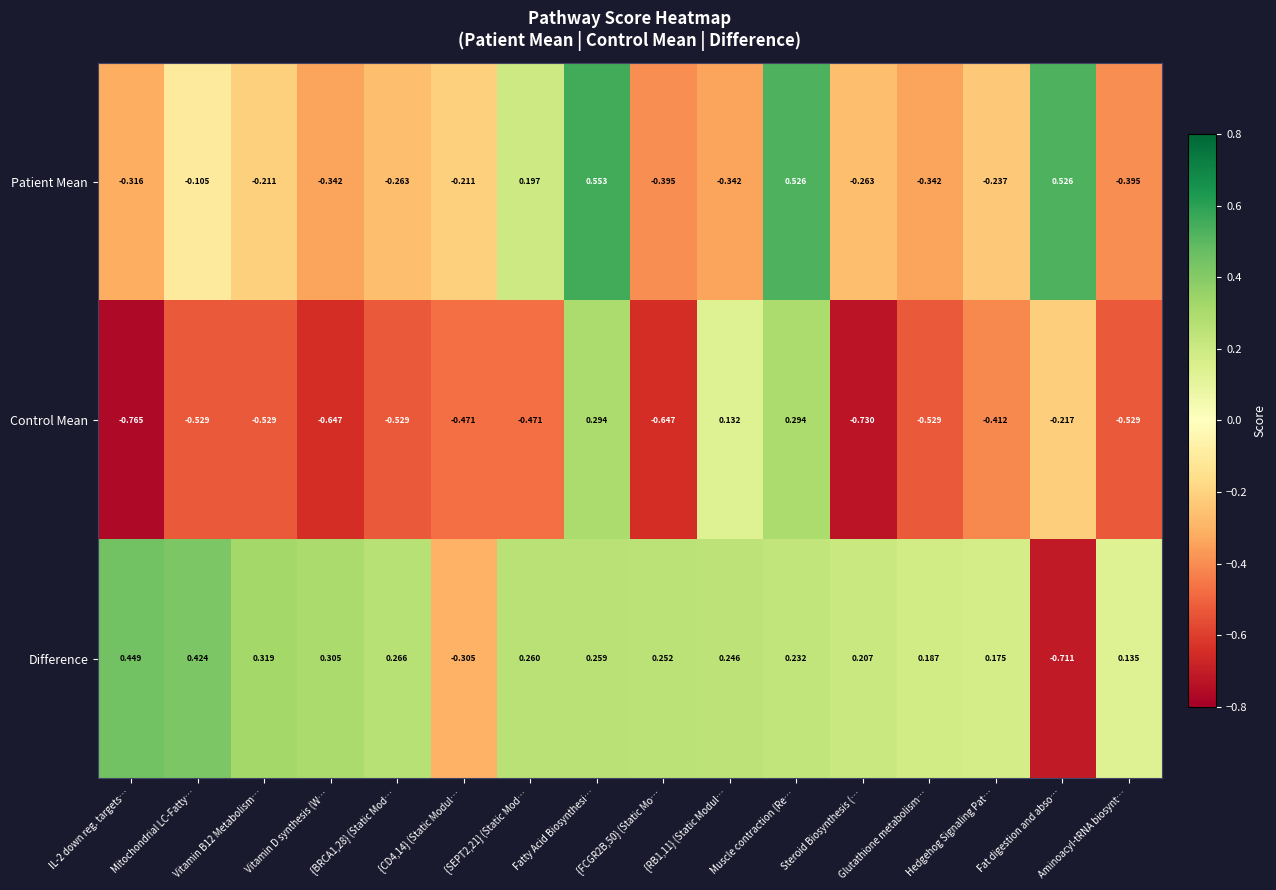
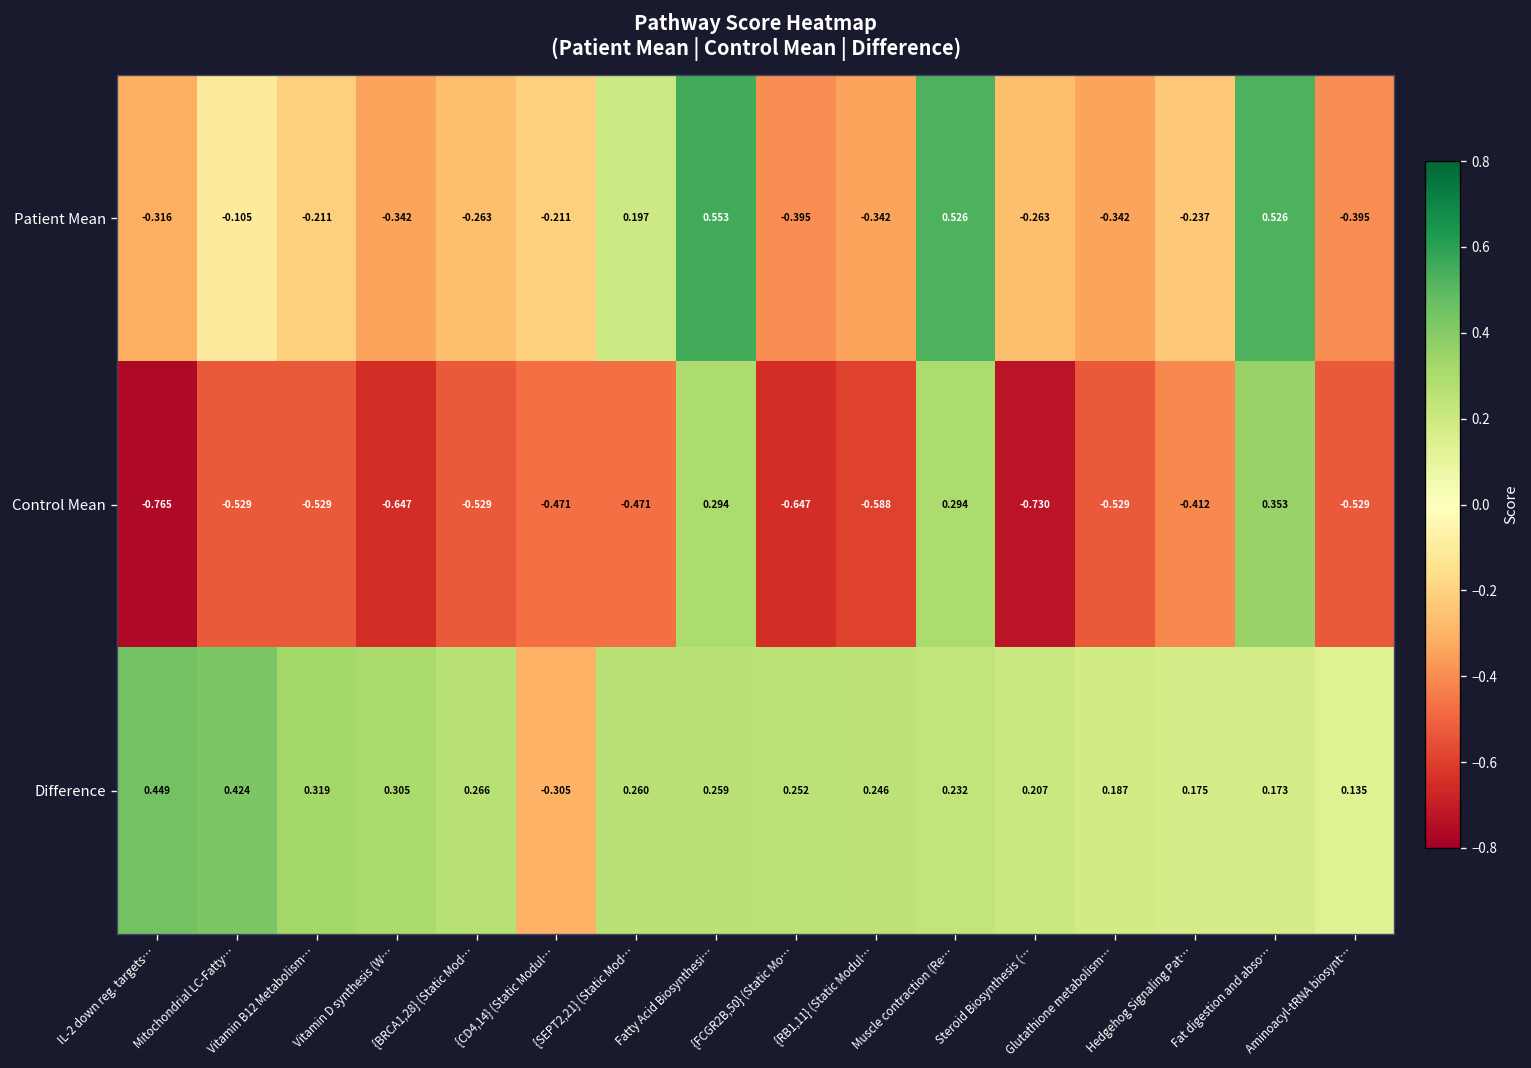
Control Mean, {RB1,11} (Static Modul…: 0.132 -> -0.588
Control Mean, Fat digestion and abso…: -0.217 -> 0.353
Difference, Fat digestion and abso…: -0.711 -> 0.173
